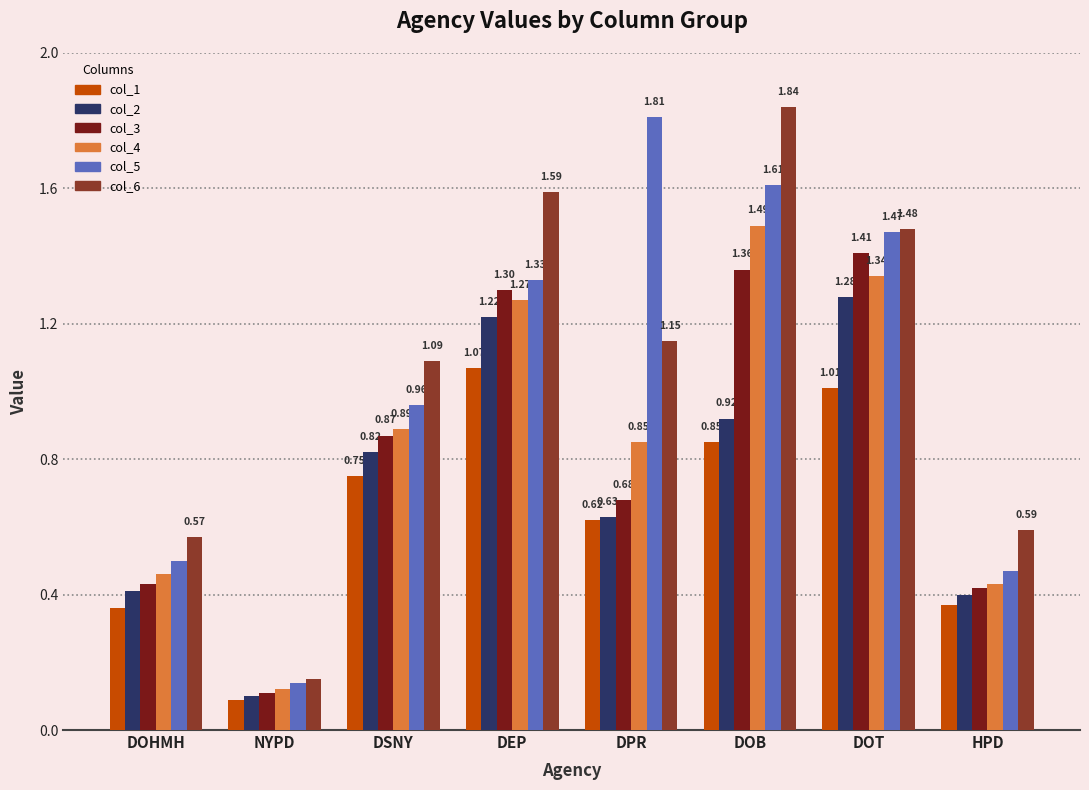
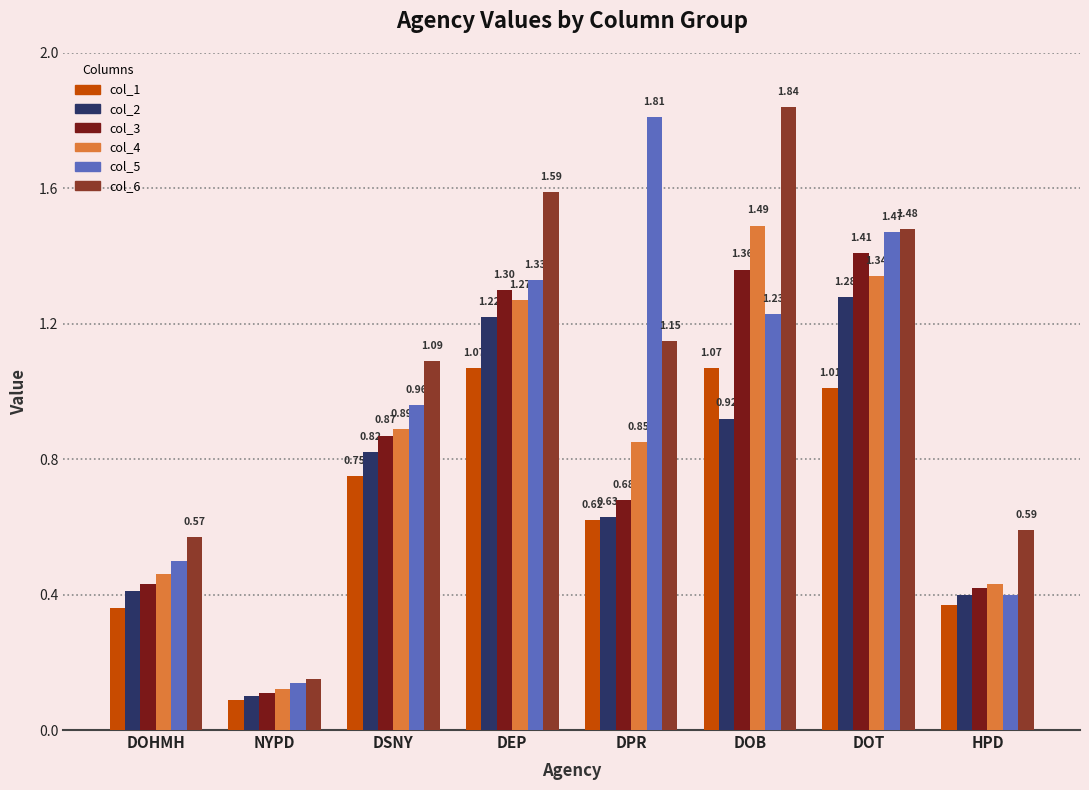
col_1, DOB: 0.85 -> 1.07
col_5, DOB: 1.61 -> 1.23
col_5, HPD: 0.47 -> 0.40
